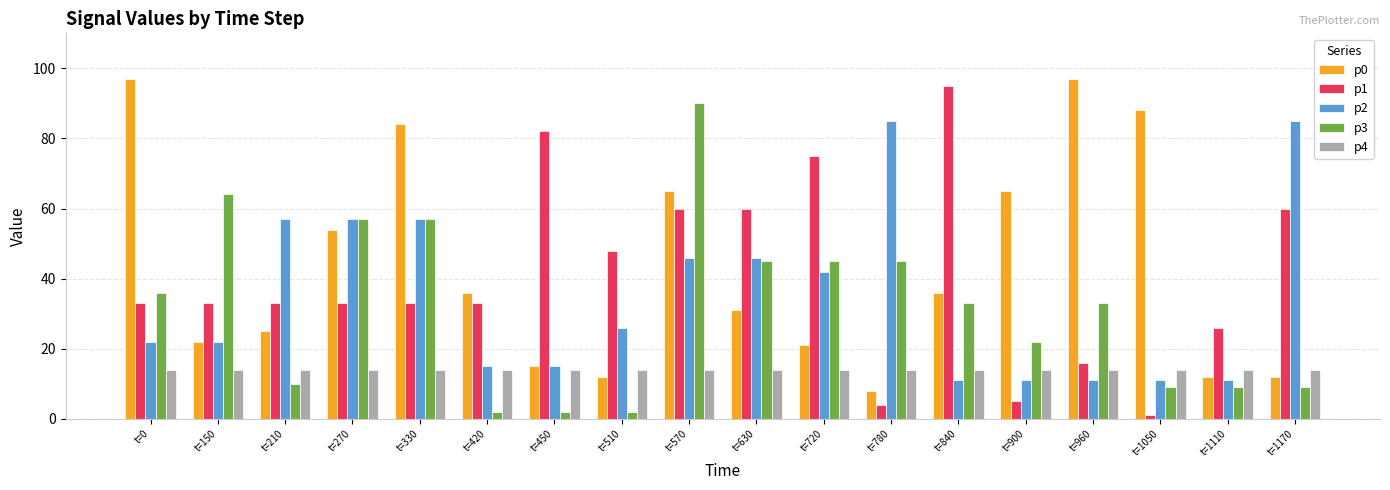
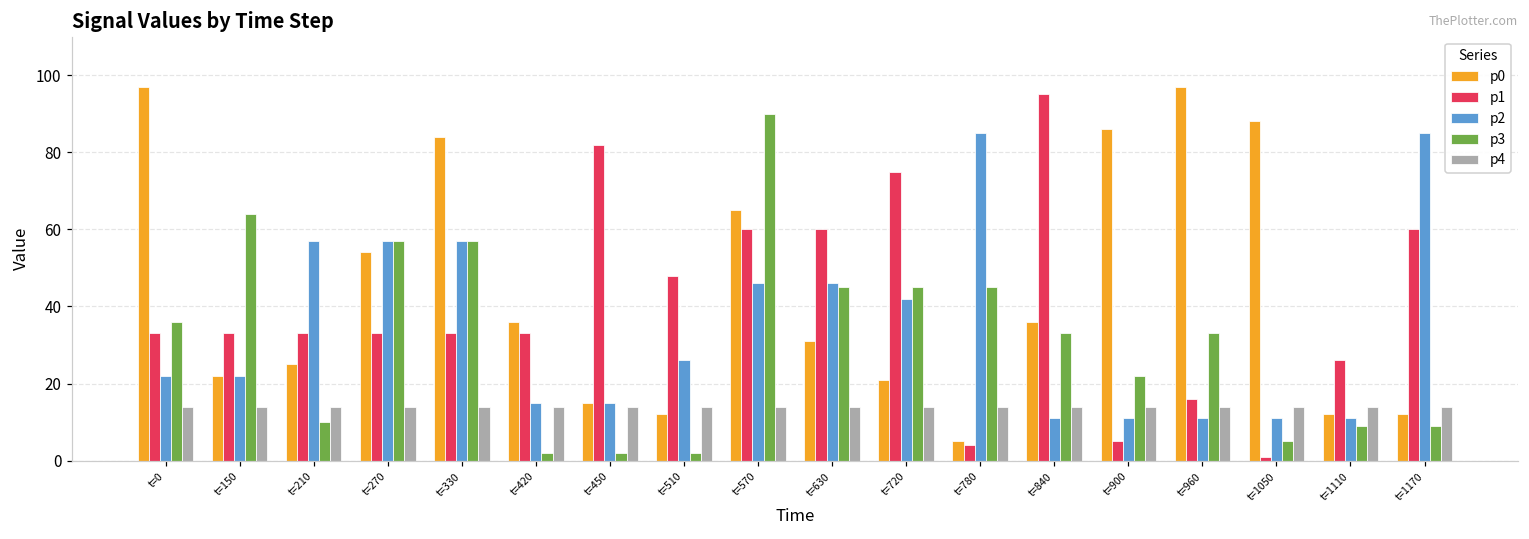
p0, t=780: 8 -> 5
p0, t=900: 65 -> 86
p3, t=1050: 9 -> 5
